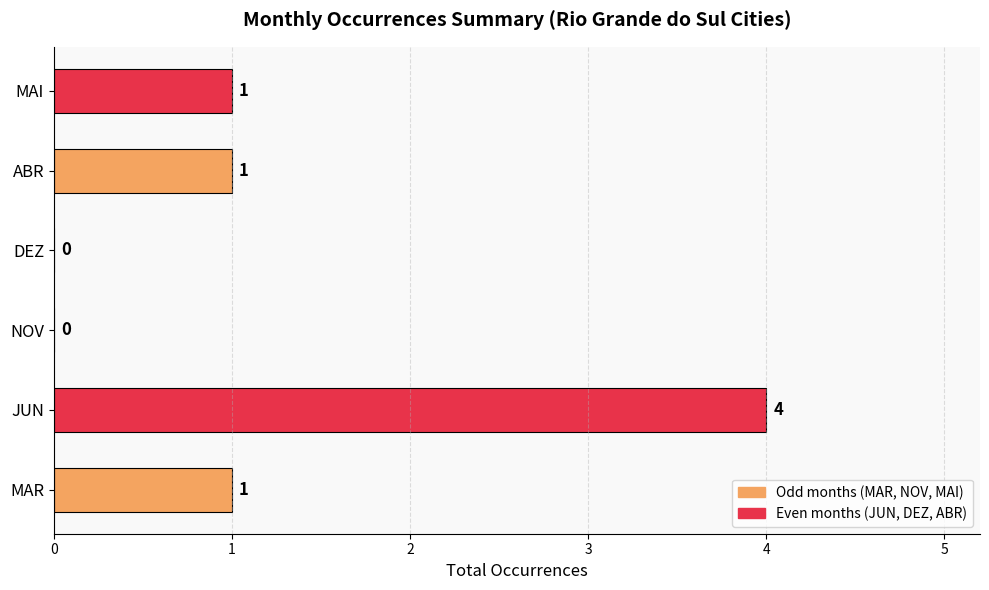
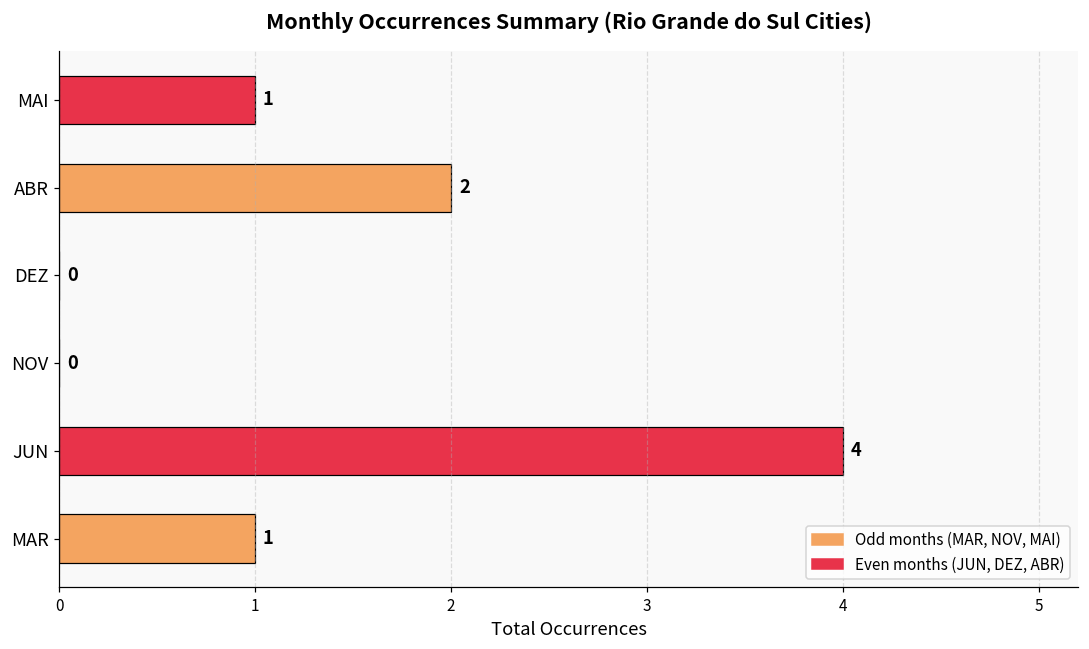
ABR: 1 -> 2
